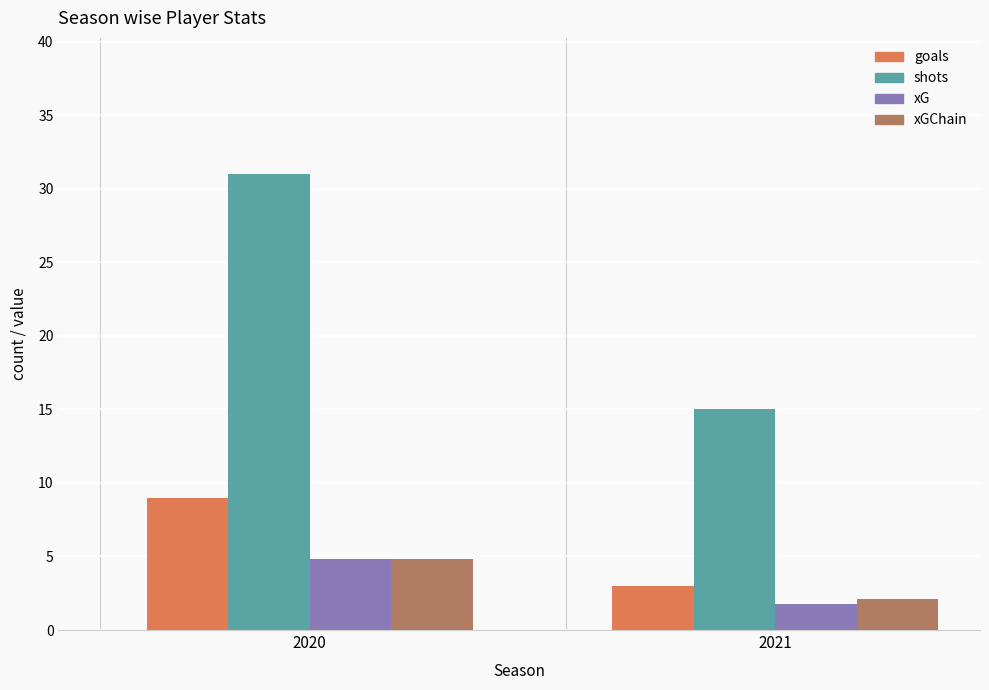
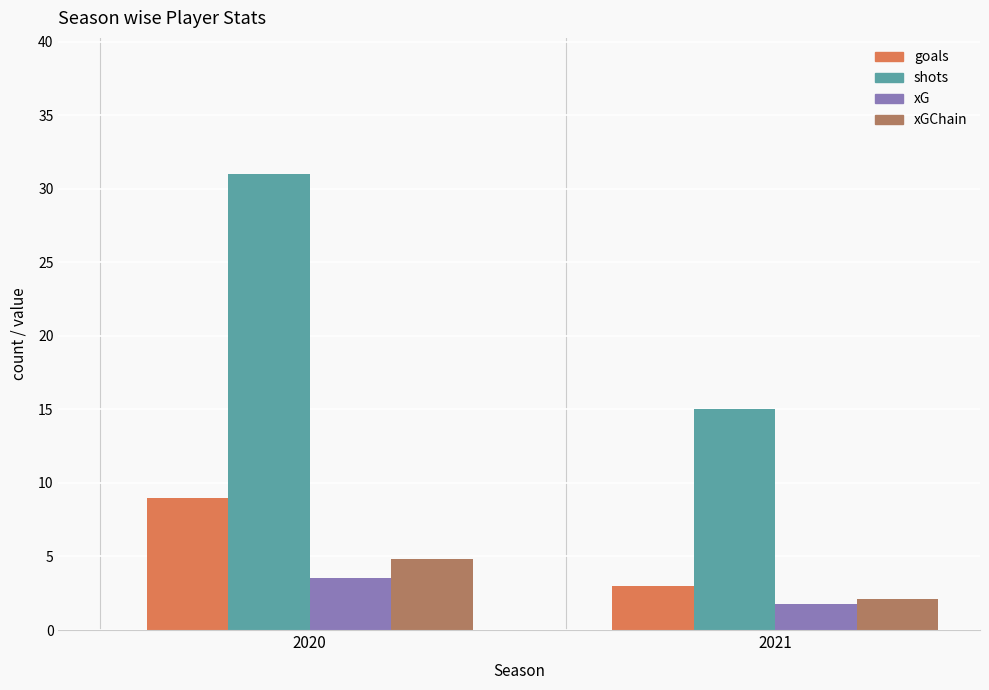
xG, 2020: 4.8 -> 3.5
